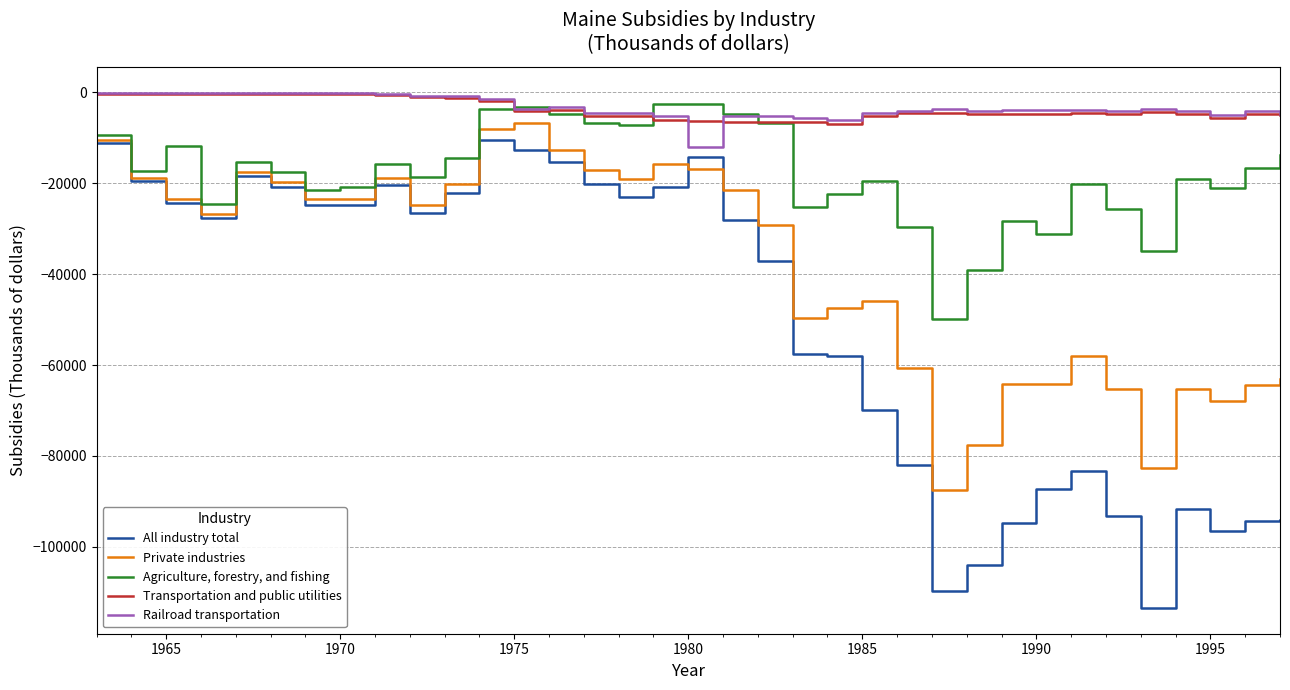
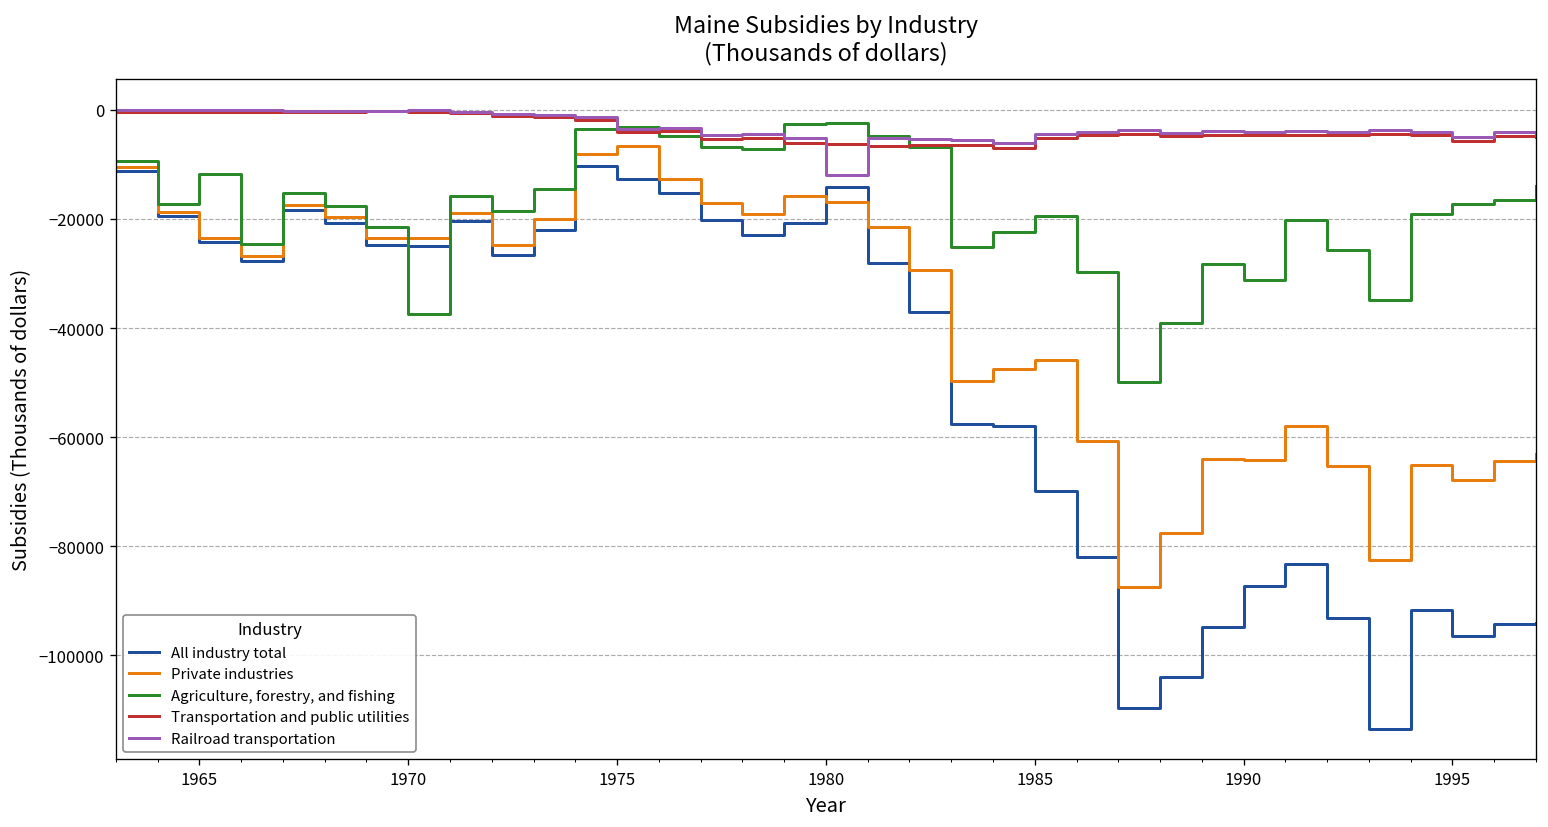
Agriculture, forestry, and fishing, 1970: -21000 -> -37000
Agriculture, forestry, and fishing, 1995: -21000 -> -17000
